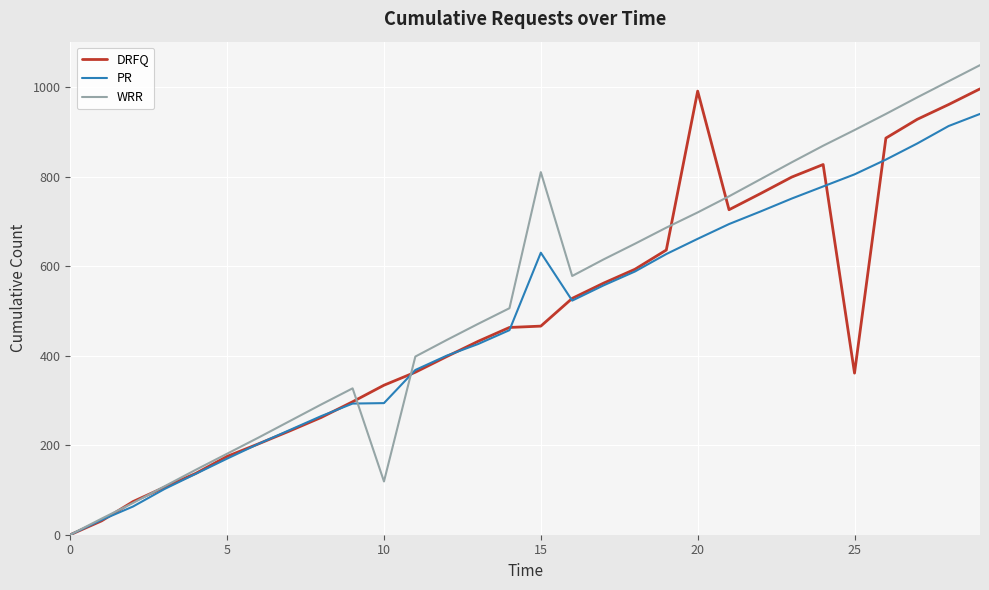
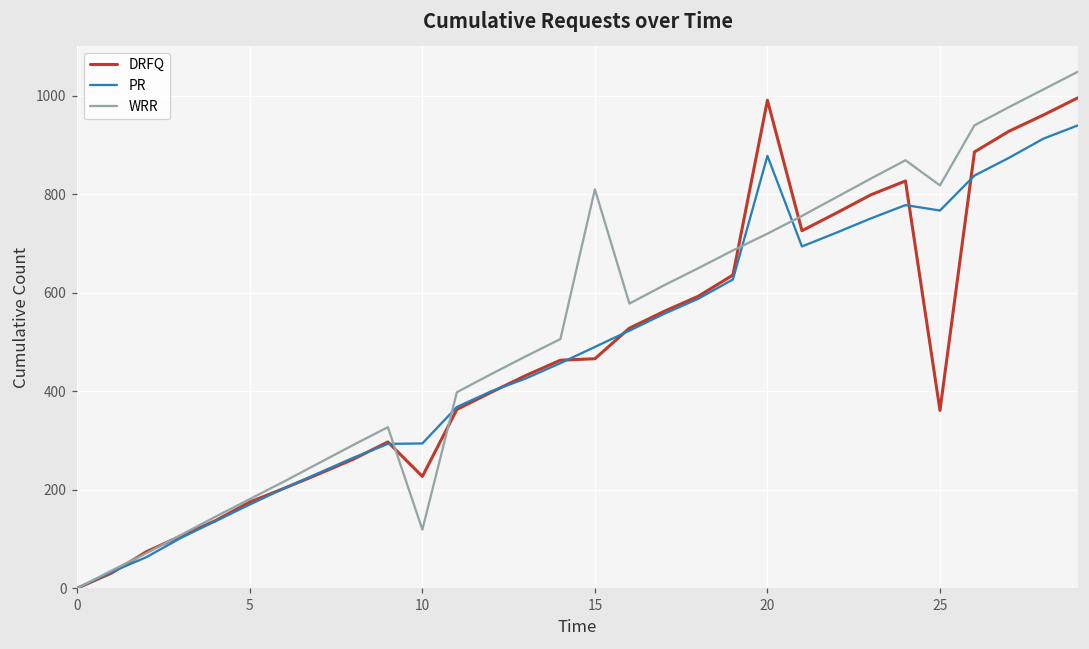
DRFQ, 10: 330 -> 230
PR, 15: 630 -> 490
PR, 20: 660 -> 880
PR, 25: 810 -> 770
WRR, 25: 900 -> 820
